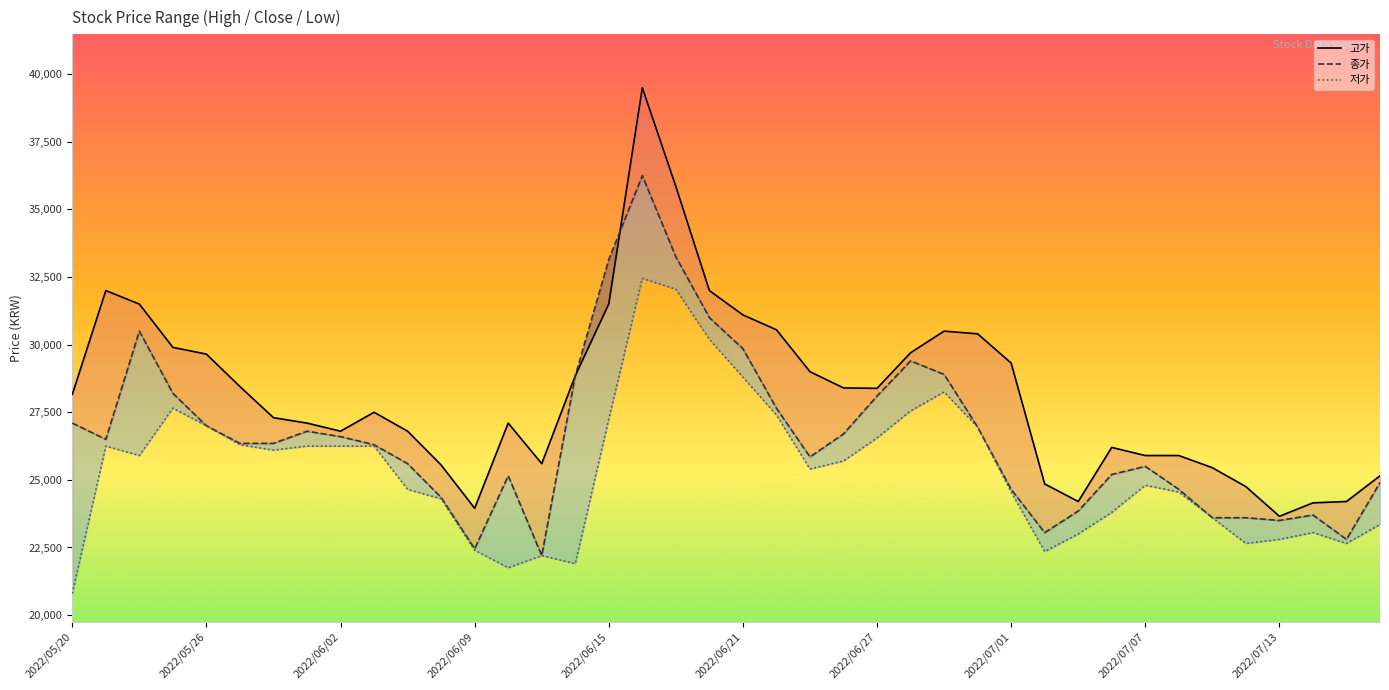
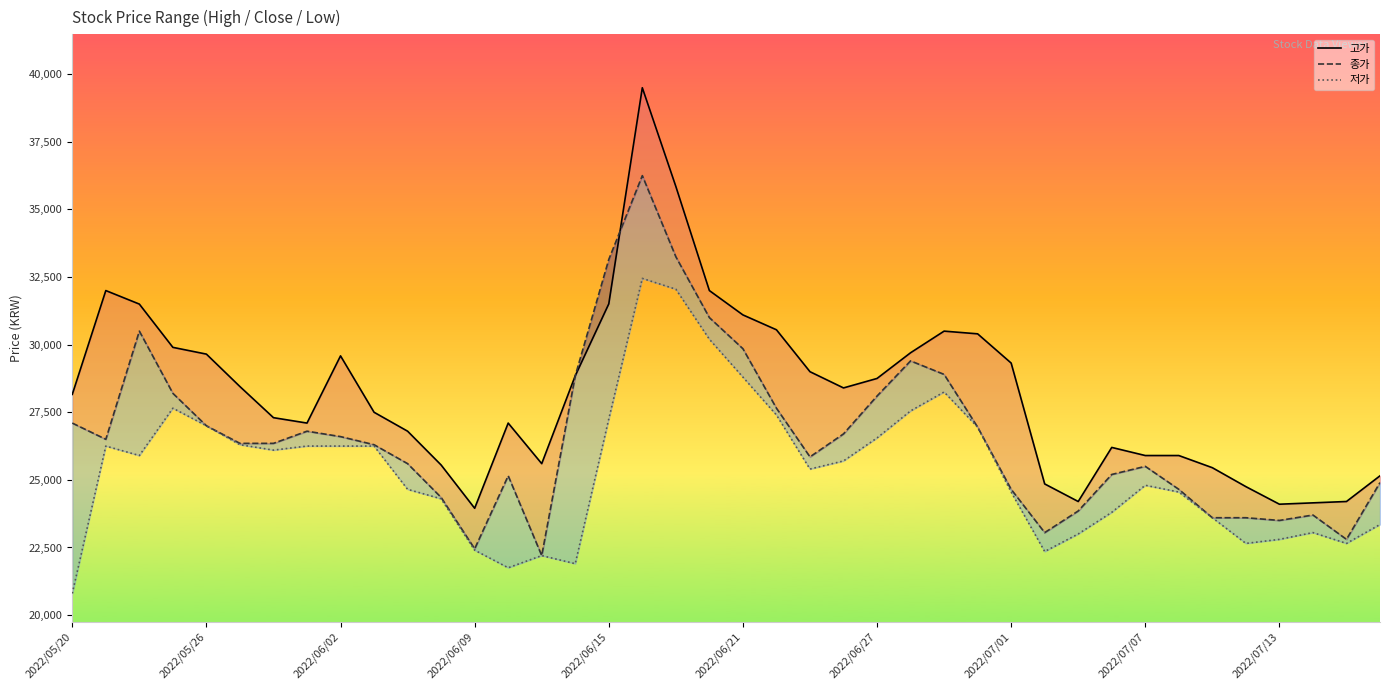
고가, 2022/06/02: 26,800 -> 29,600
고가, 2022/06/27: 28,400 -> 28,800
고가, 2022/07/13: 23,700 -> 24,100
